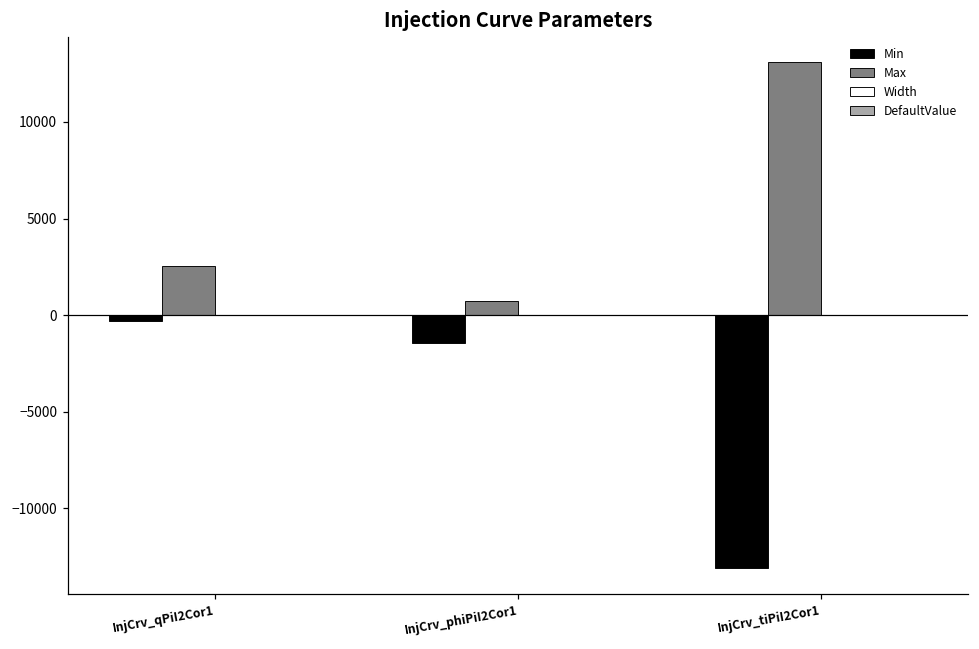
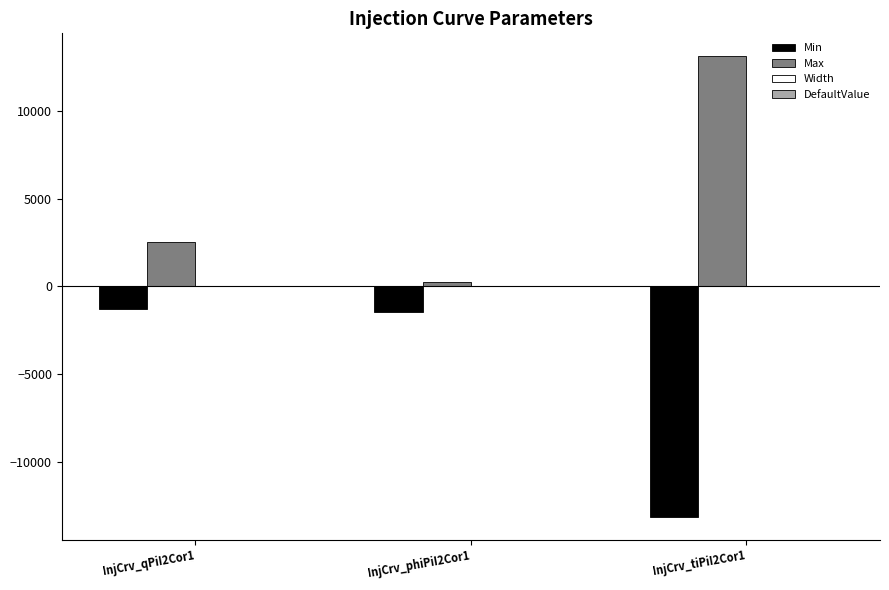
Min, InjCrv_qPiI2Cor1: -300 -> -1300
Max, InjCrv_phiPiI2Cor1: 700 -> 200
